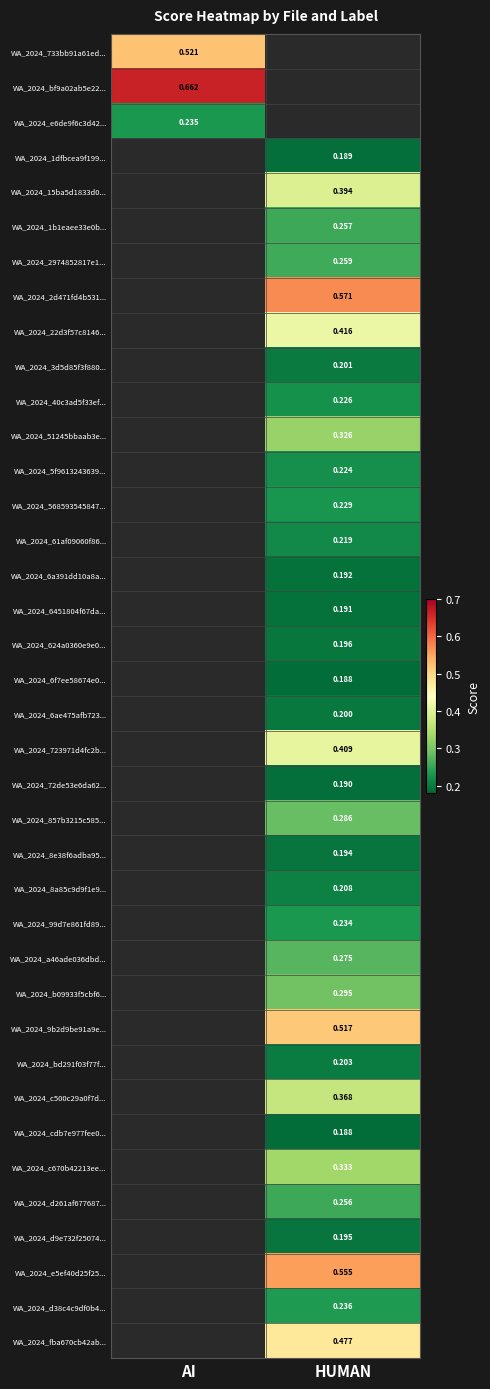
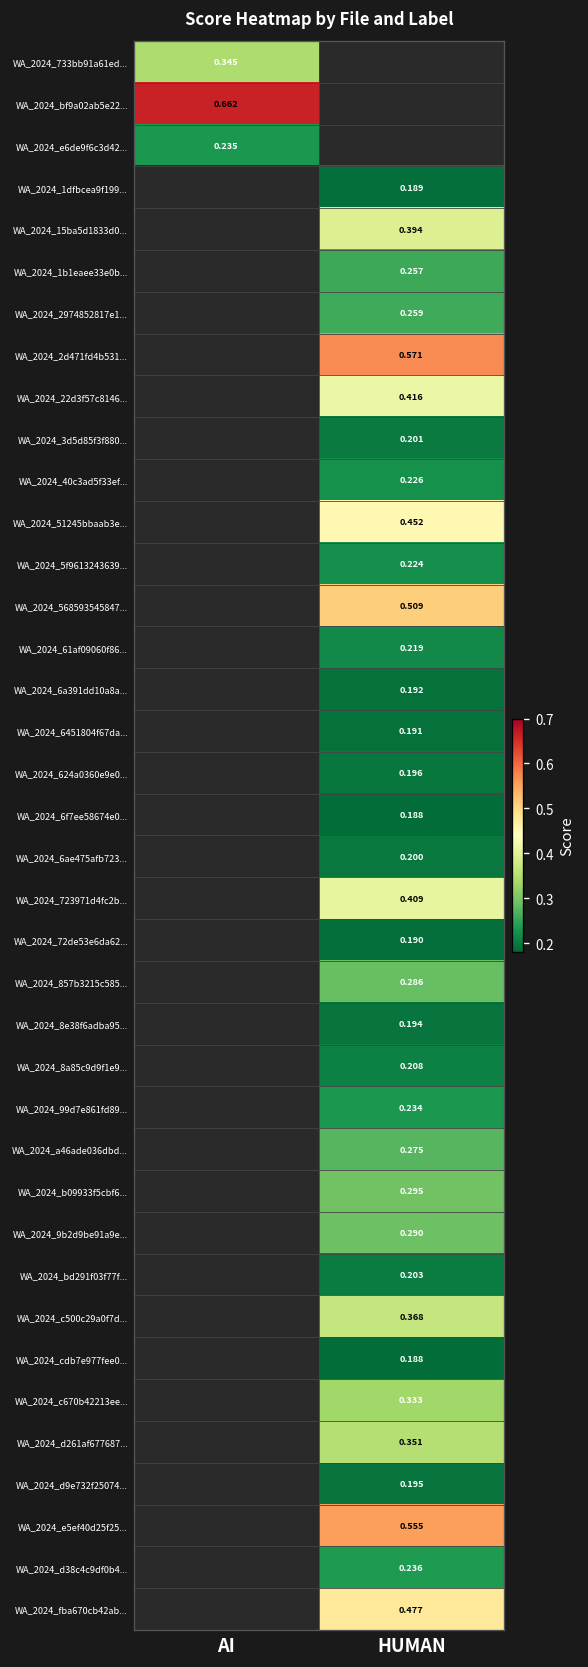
WA_2024_733bb91a61ed..., AI: 0.521 -> 0.345
WA_2024_51245bbaab3e..., HUMAN: 0.326 -> 0.452
WA_2024_568593545847..., HUMAN: 0.229 -> 0.509
WA_2024_9b2d9be91a9e..., HUMAN: 0.517 -> 0.290
WA_2024_d261af677687..., HUMAN: 0.256 -> 0.351
